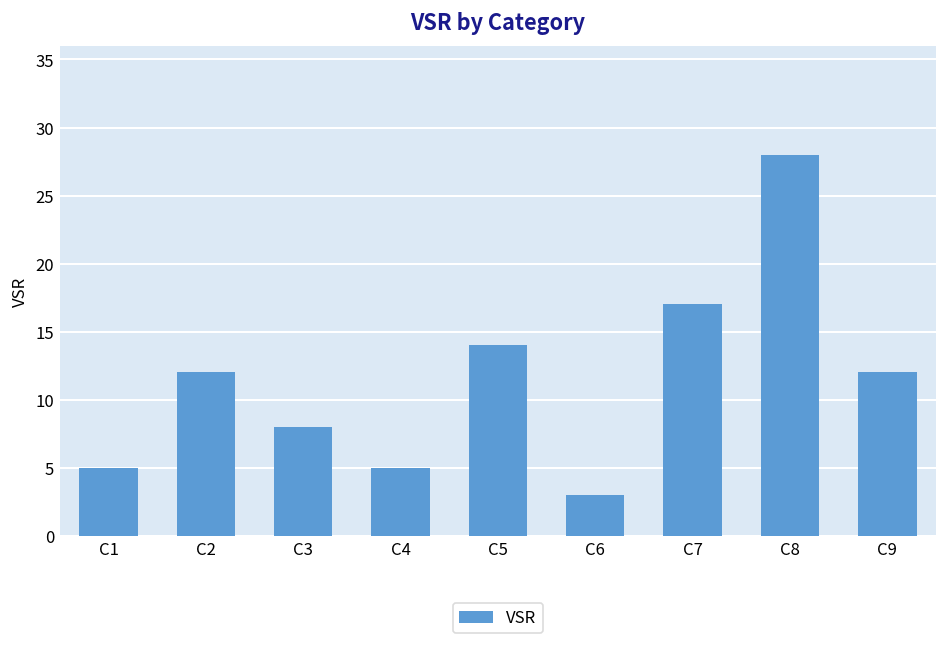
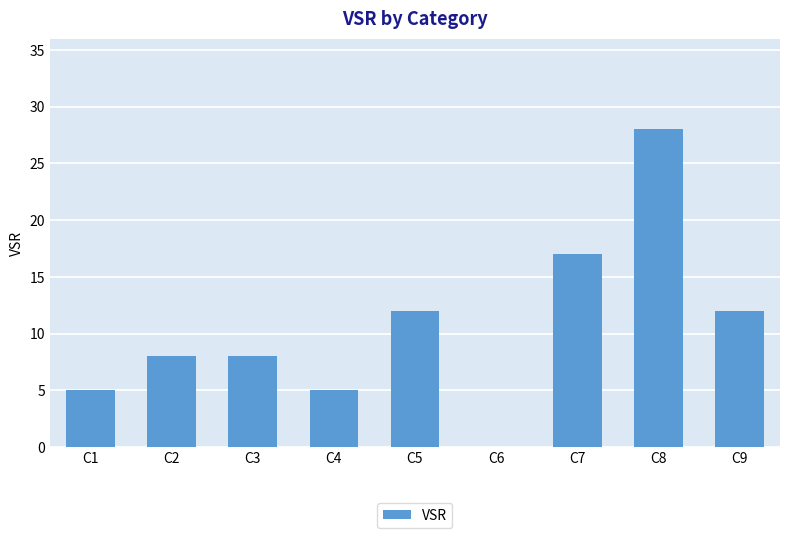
C2: 12 -> 8
C5: 14 -> 12
C6: 3 -> 0
